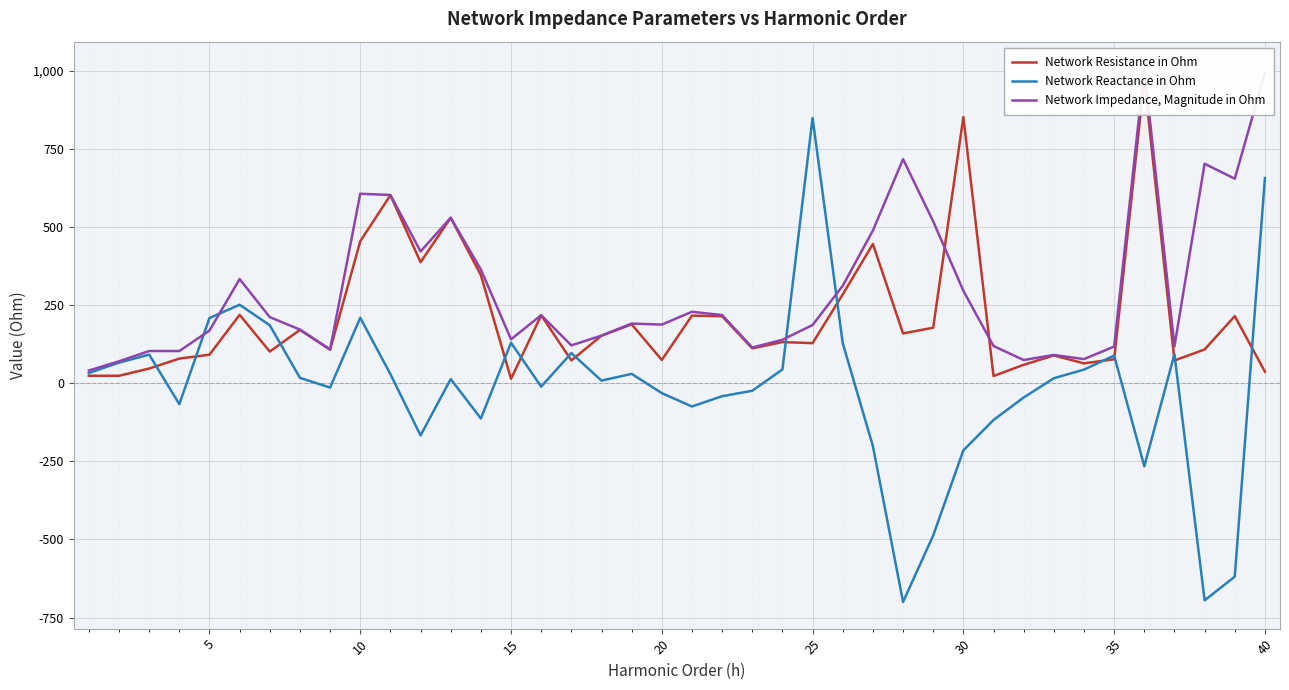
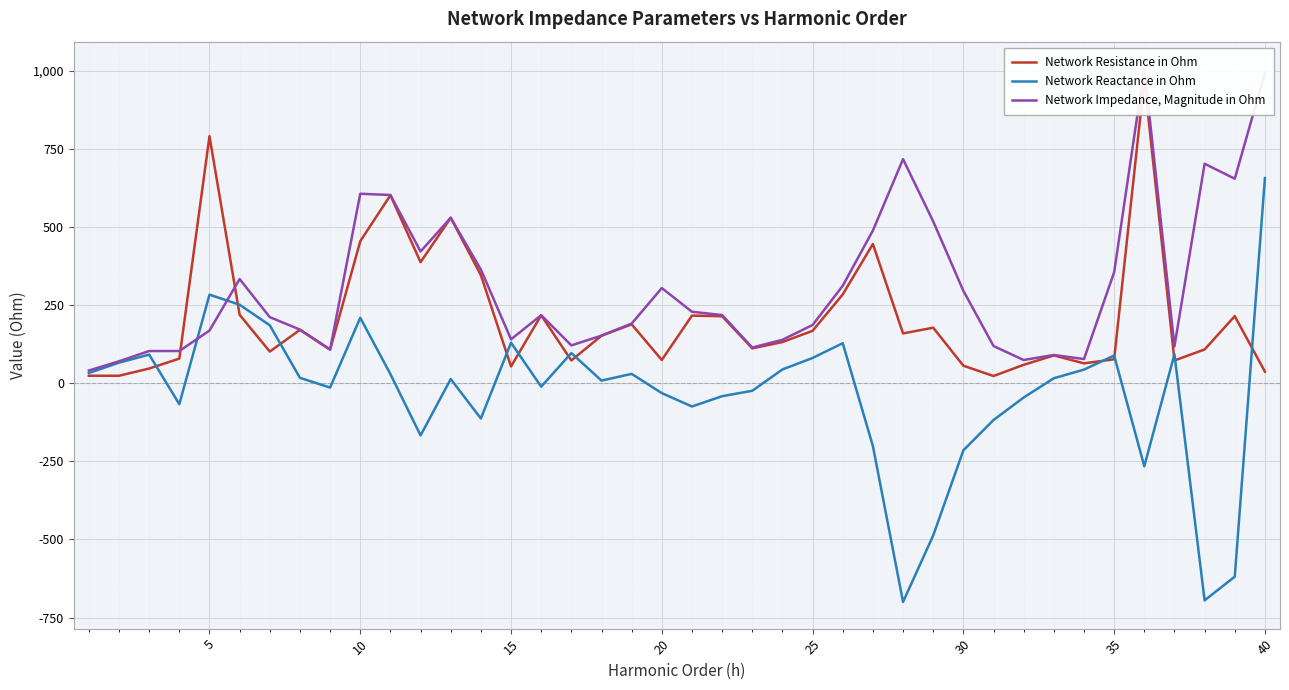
Network Resistance in Ohm, 5: 90 -> 790
Network Reactance in Ohm, 5: 210 -> 280
Network Resistance in Ohm, 15: 10 -> 50
Network Impedance, Magnitude in Ohm, 20: 190 -> 310
Network Resistance in Ohm, 25: 130 -> 170
Network Reactance in Ohm, 25: 850 -> 80
Network Resistance in Ohm, 30: 850 -> 60
Network Impedance, Magnitude in Ohm, 35: 120 -> 360
